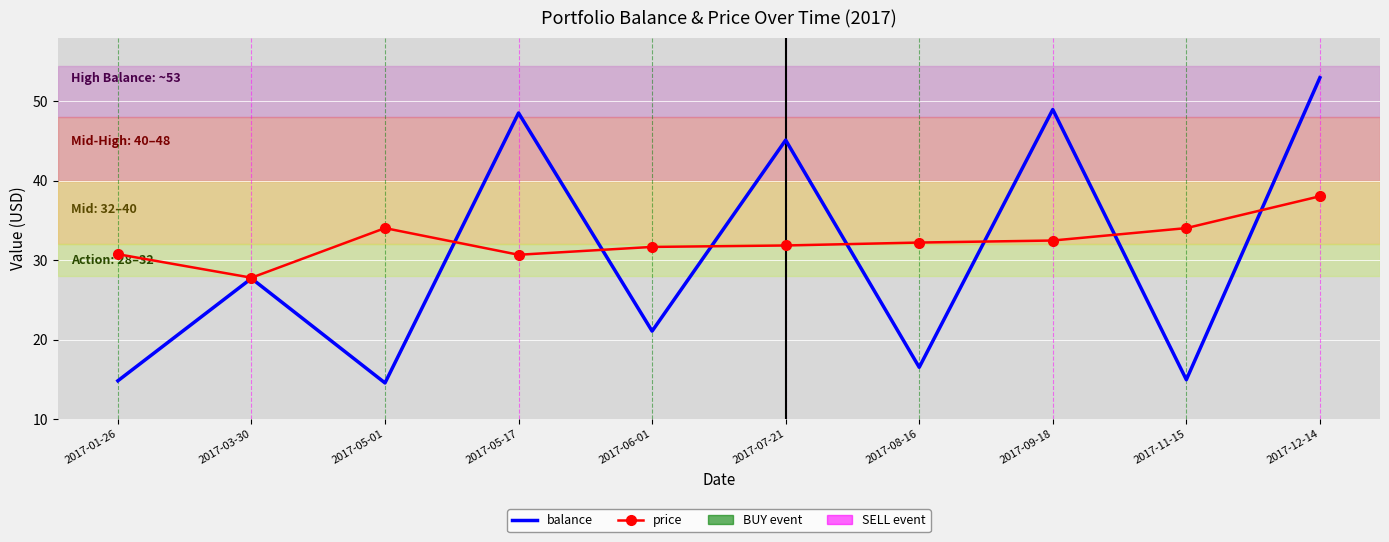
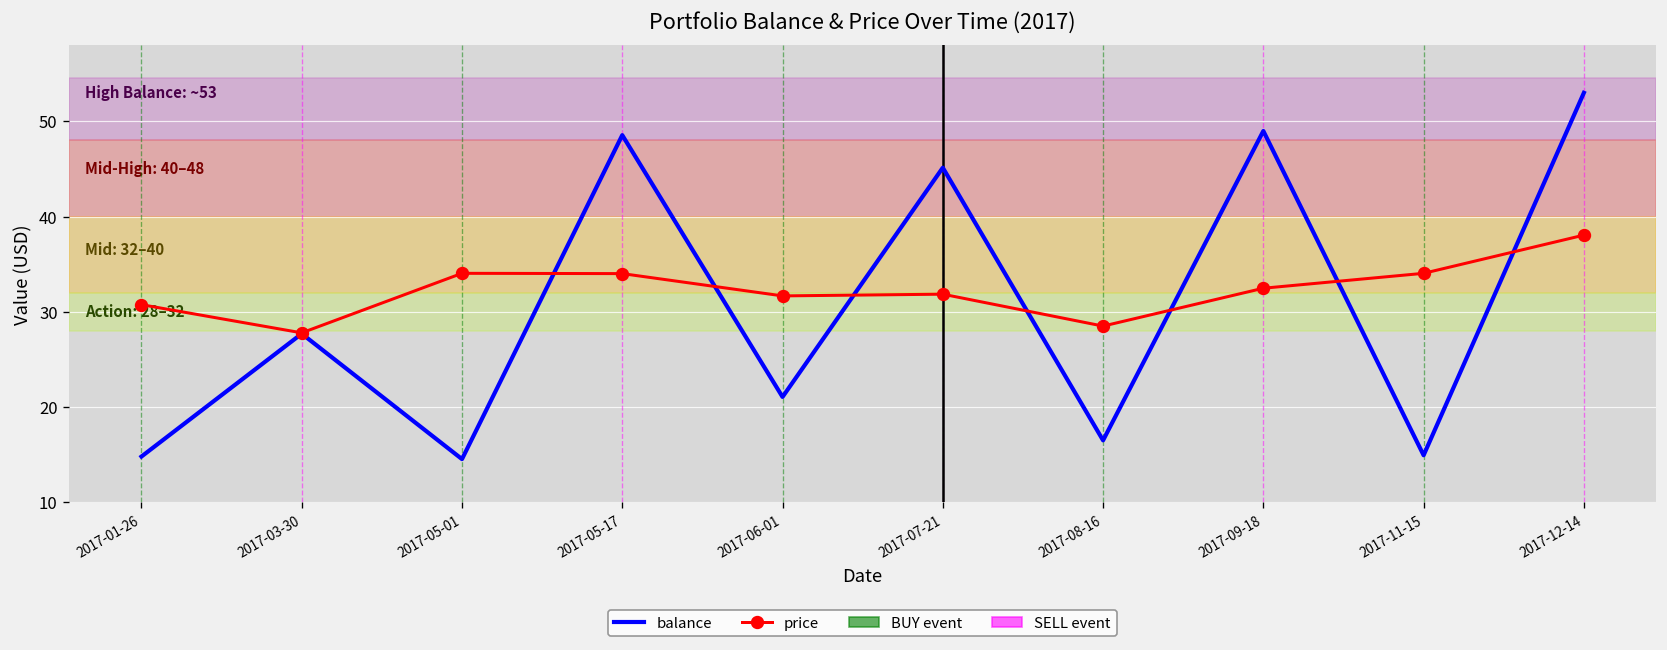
price, 2017-05-17: 31 -> 34
price, 2017-08-16: 32 -> 29
